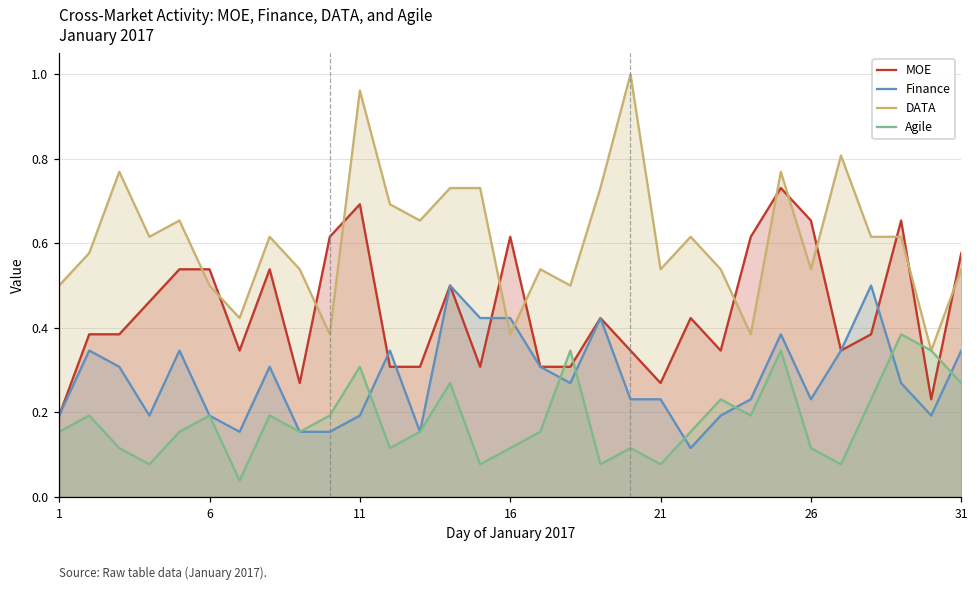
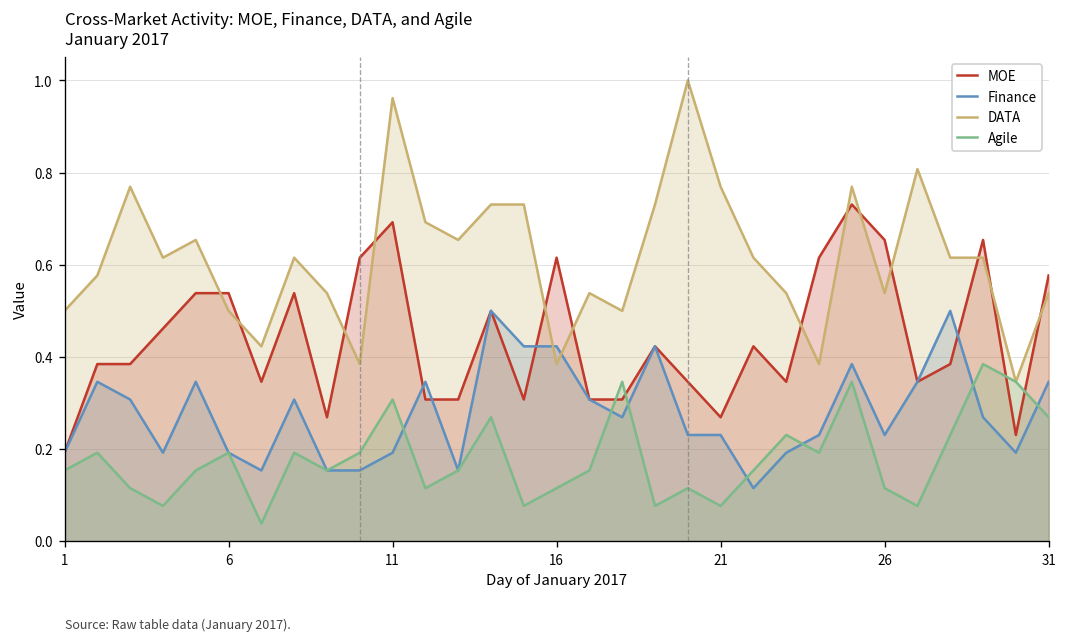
DATA, 21: 0.54 -> 0.77
